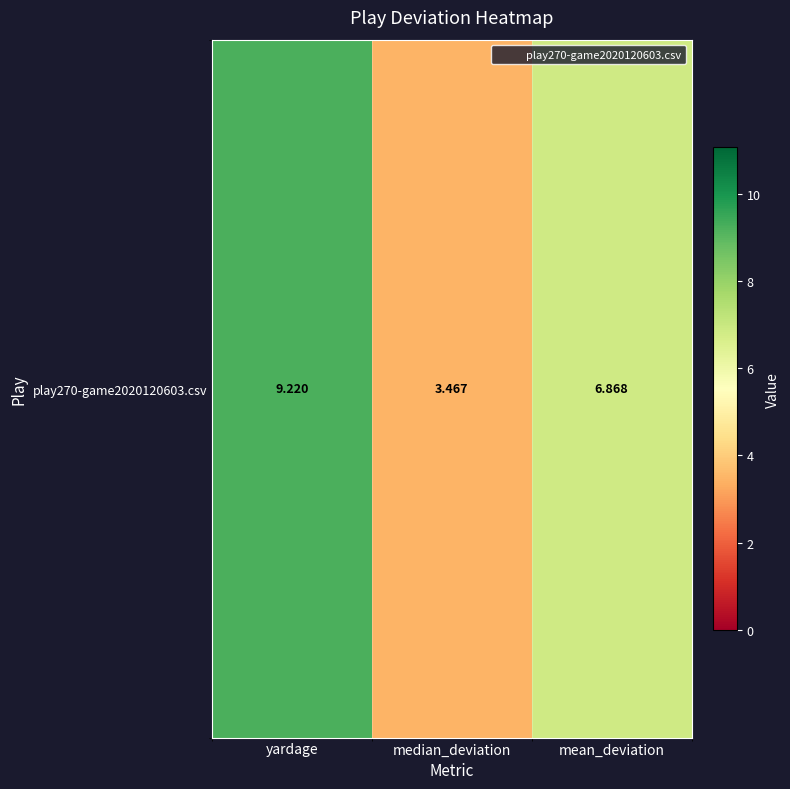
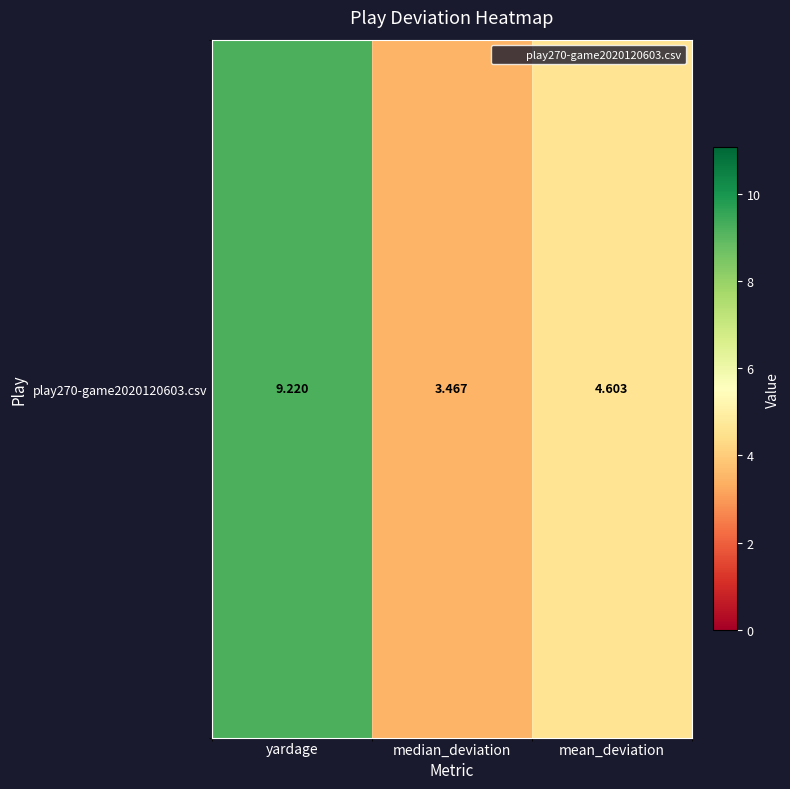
play270-game2020120603.csv, mean_deviation: 6.868 -> 4.603
